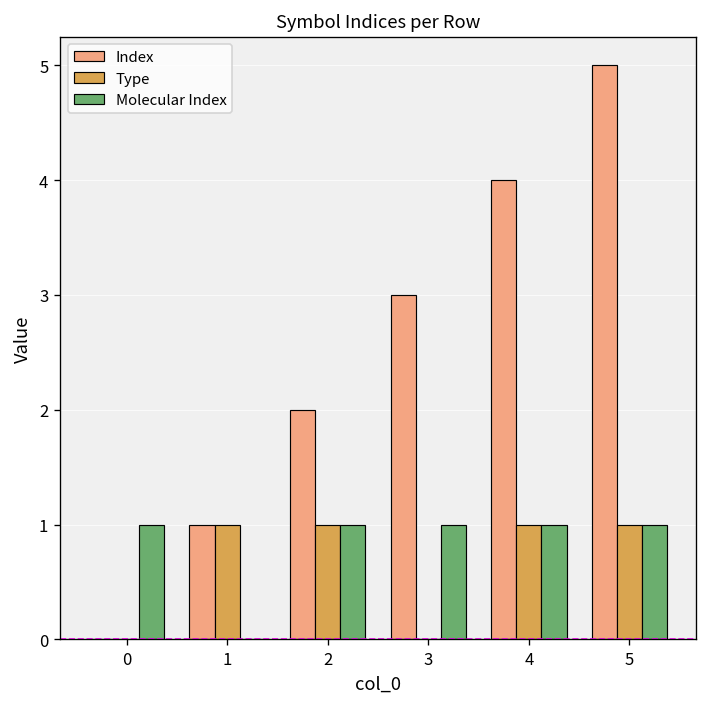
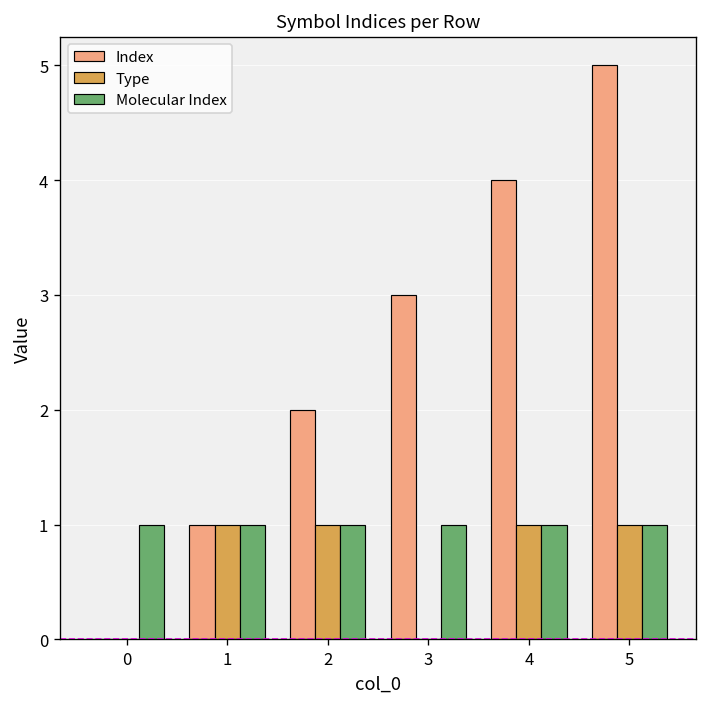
Molecular Index, 1: 0 -> 1
